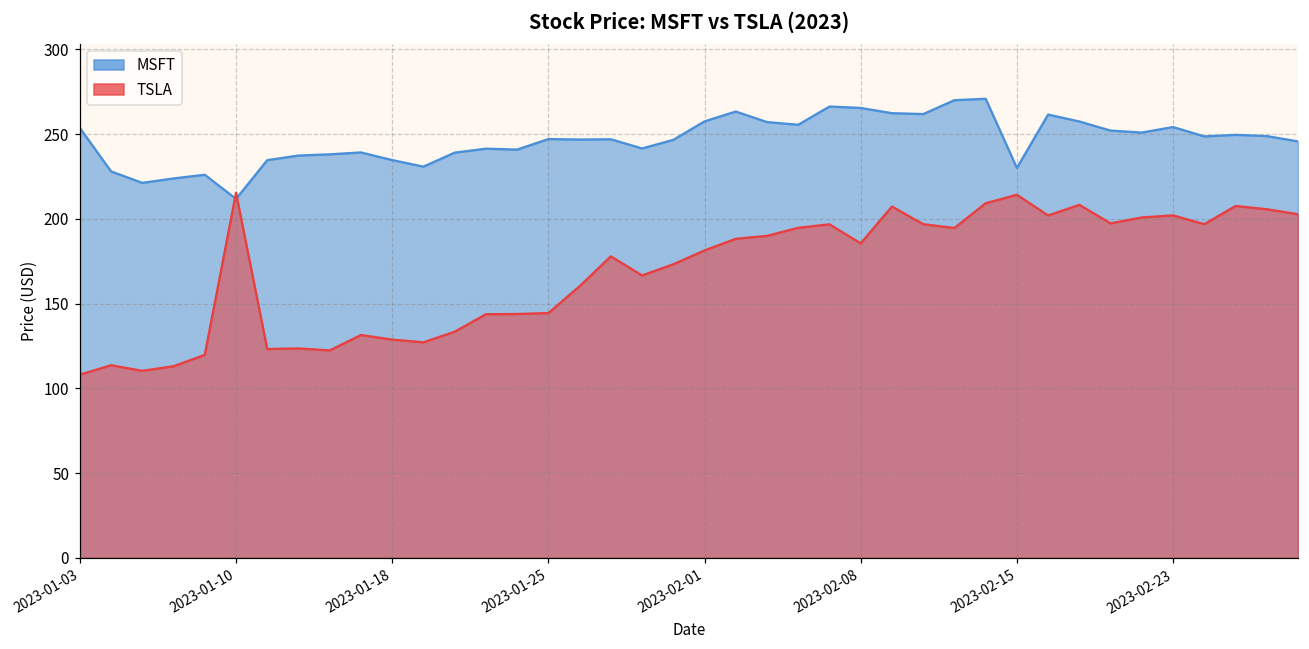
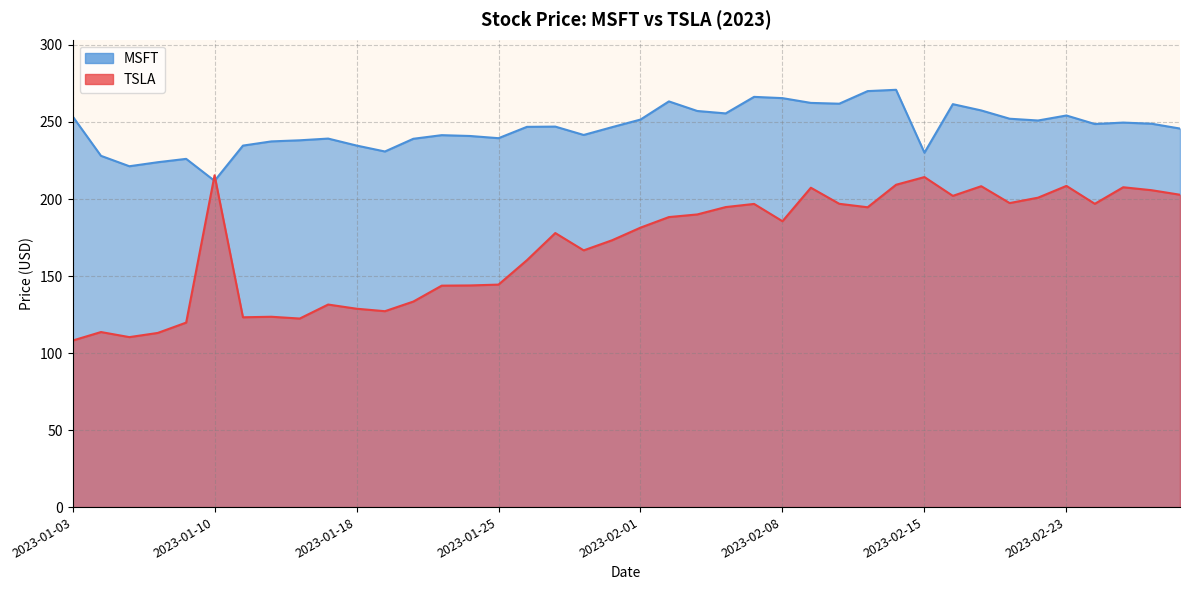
MSFT, 2023-01-25: 247 -> 239
MSFT, 2023-02-01: 258 -> 252
TSLA, 2023-02-23: 202 -> 209
